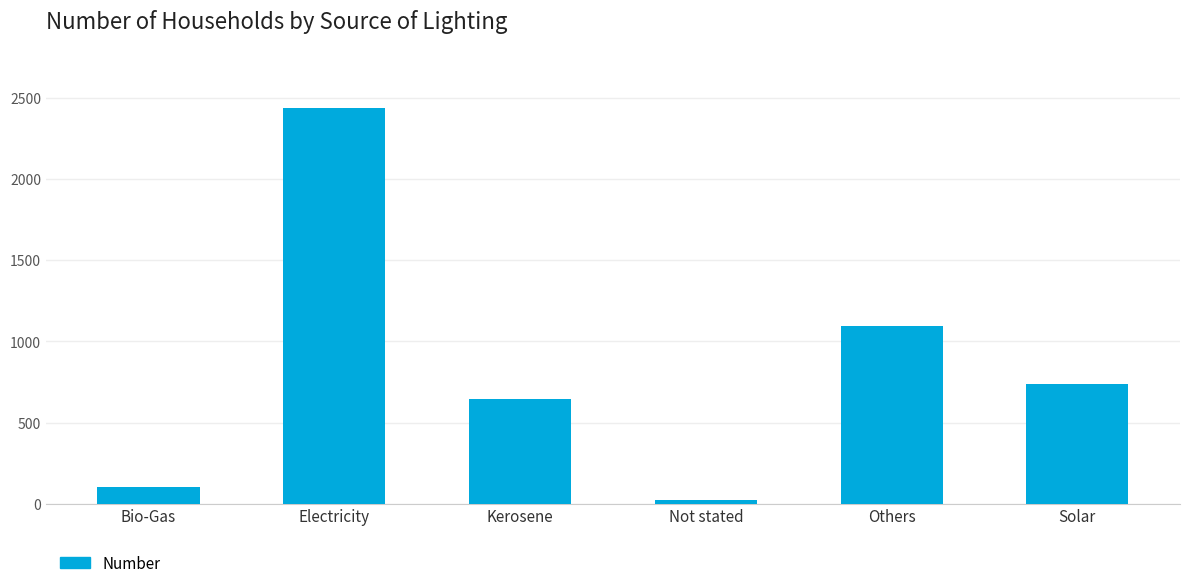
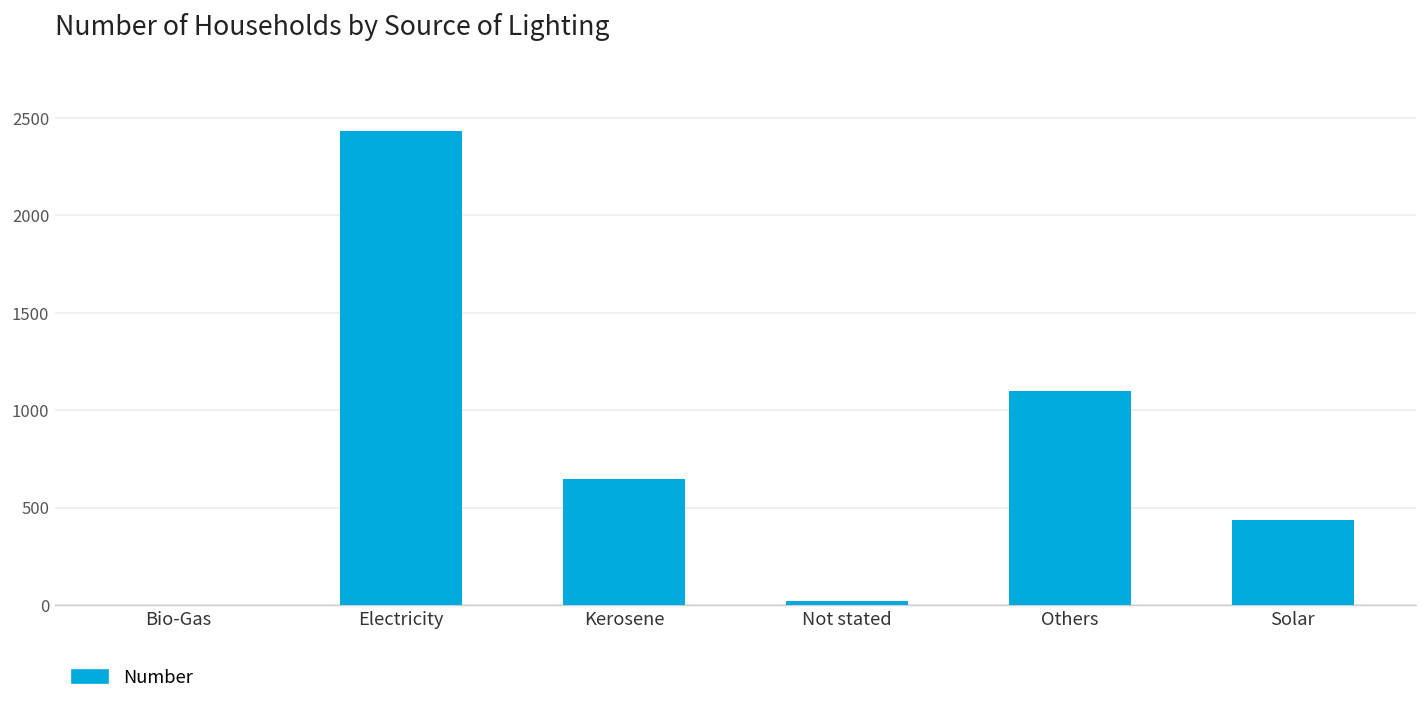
Bio-Gas: 100 -> 0
Solar: 740 -> 440
